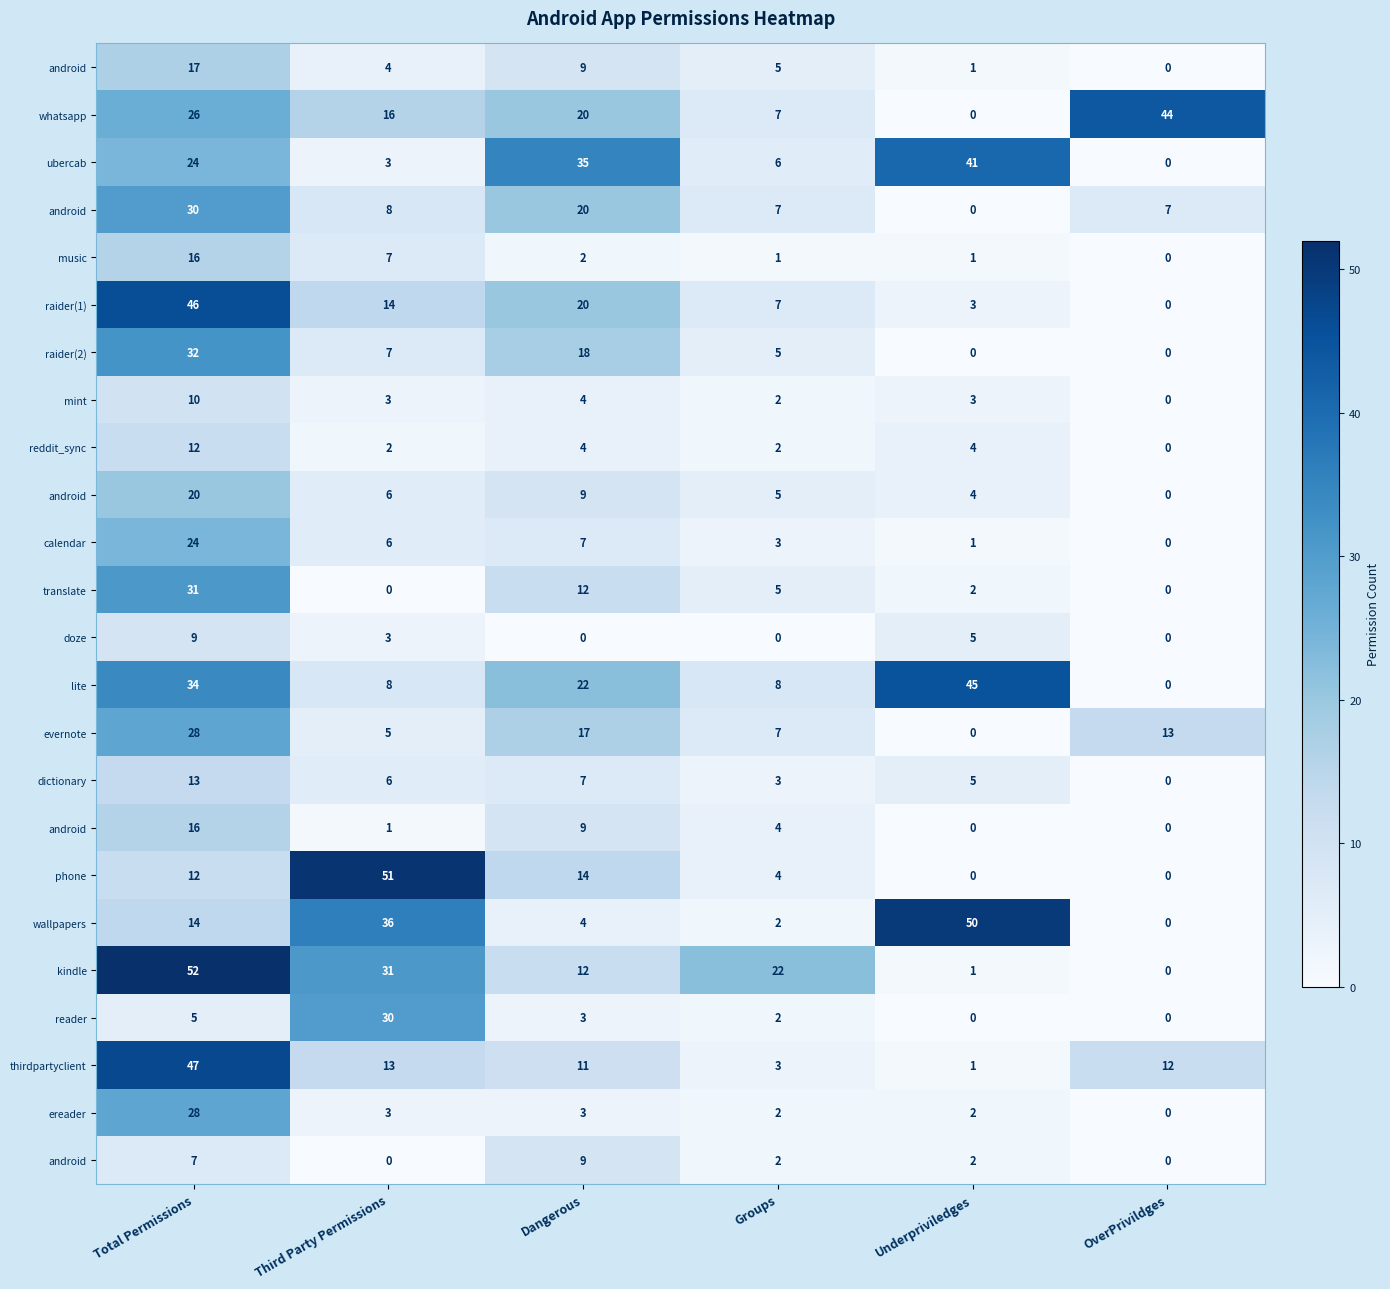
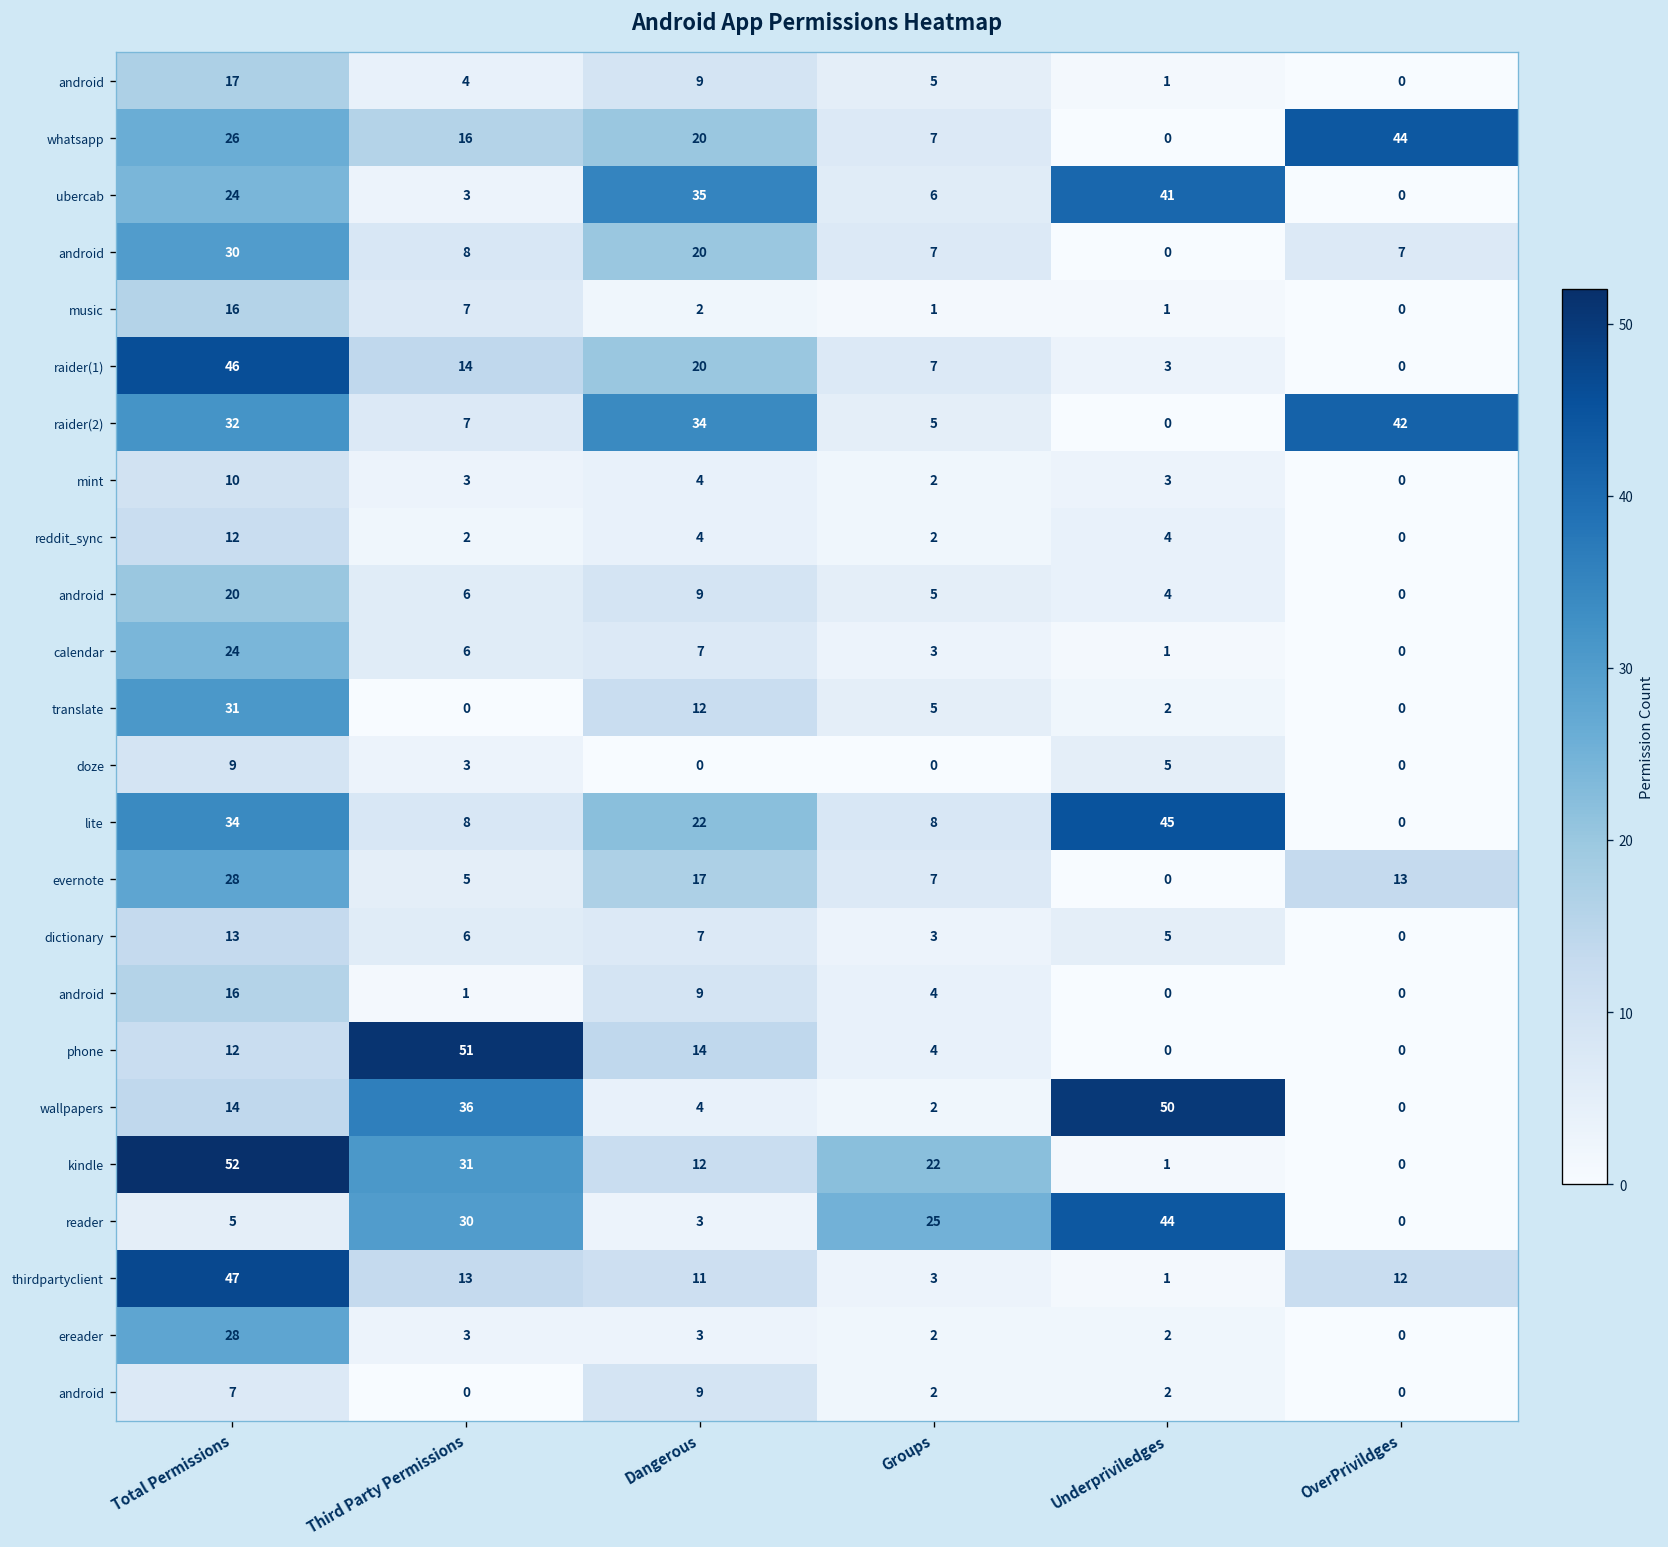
raider(2), Dangerous: 18 -> 34
raider(2), OverPrivildges: 0 -> 42
reader, Groups: 2 -> 25
reader, Underpriviledges: 0 -> 44
